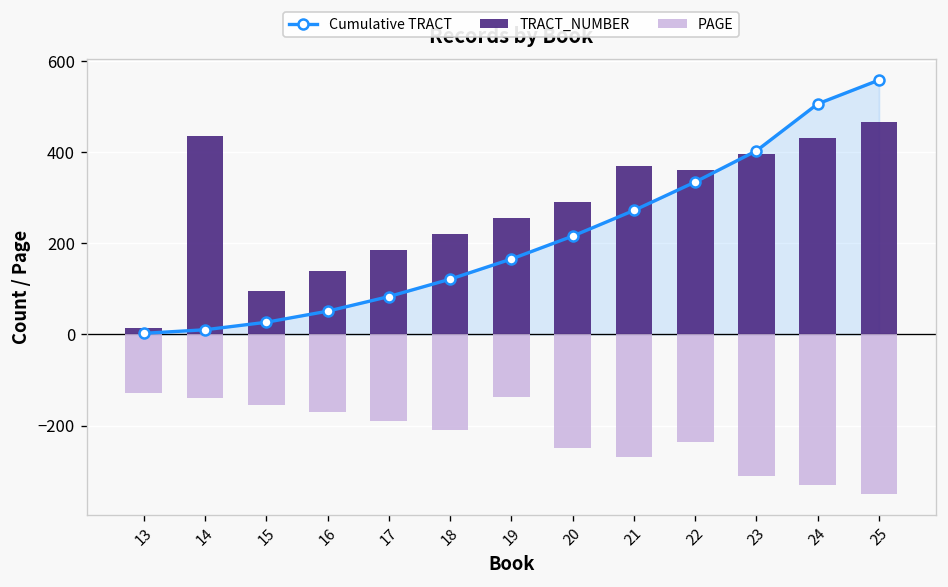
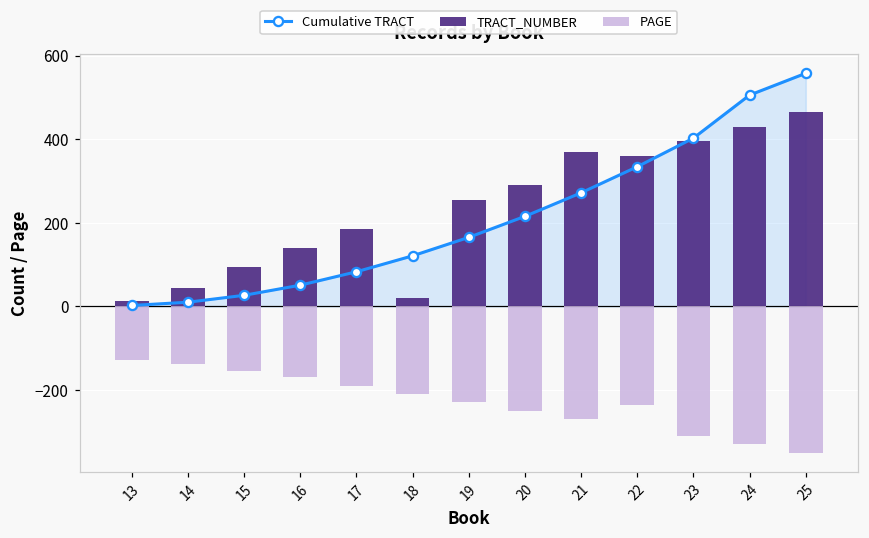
TRACT_NUMBER, 14: 440 -> 50
TRACT_NUMBER, 18: 220 -> 20
PAGE, 19: -140 -> -230
